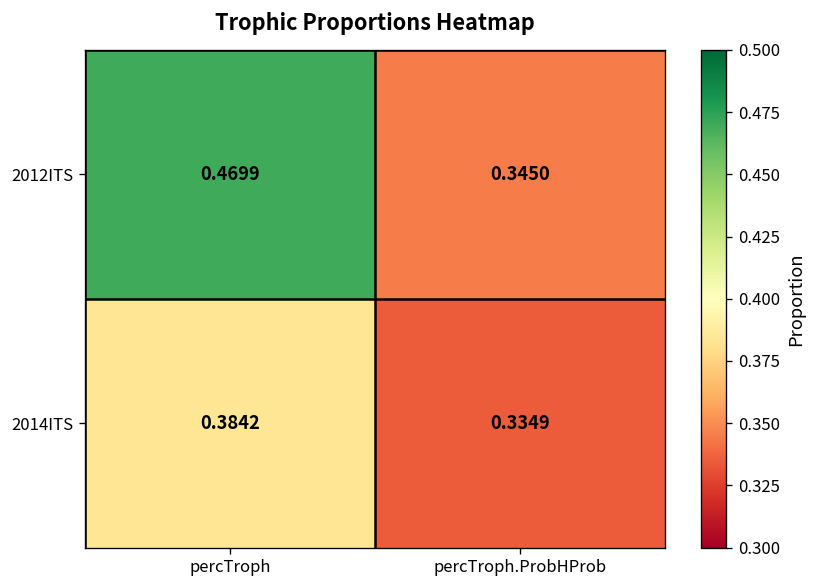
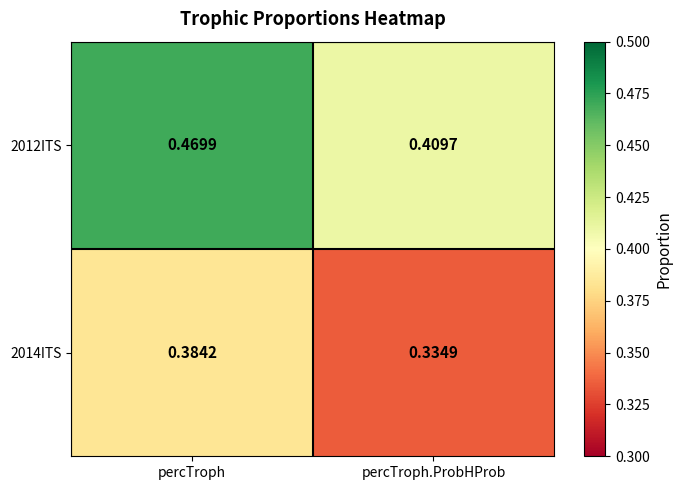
2012ITS, percTroph.ProbHProb: 0.3450 -> 0.4097
